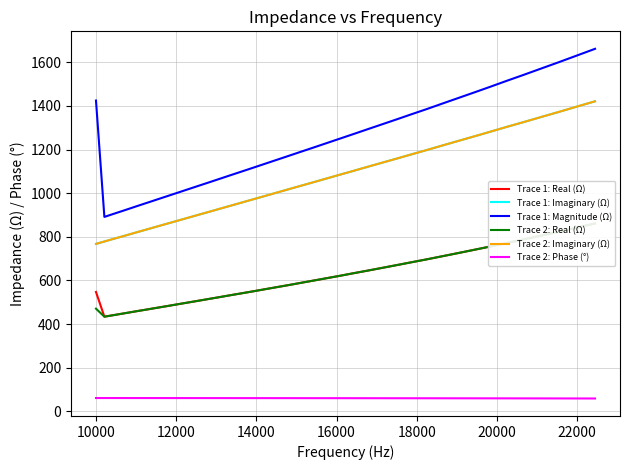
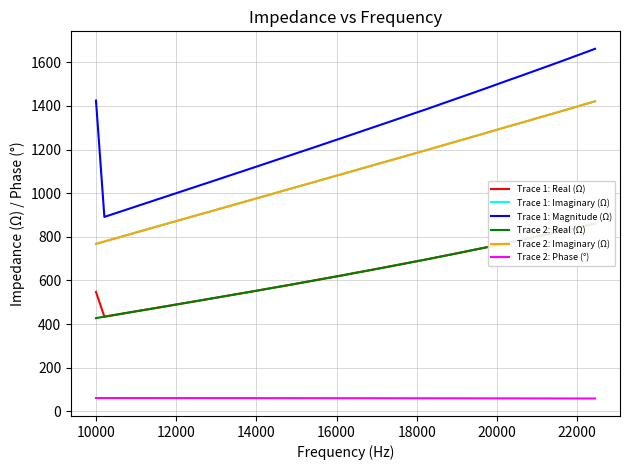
Trace 2: Real (Ω), 10000: 470 -> 430
